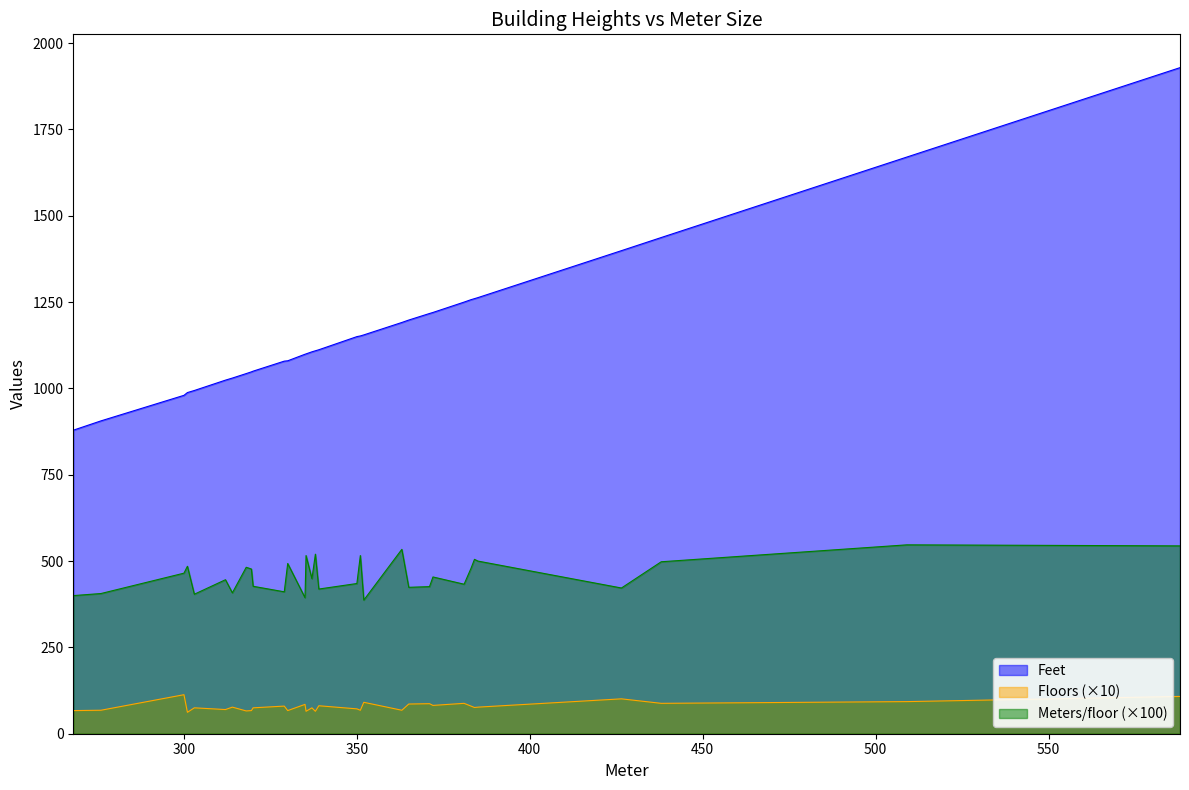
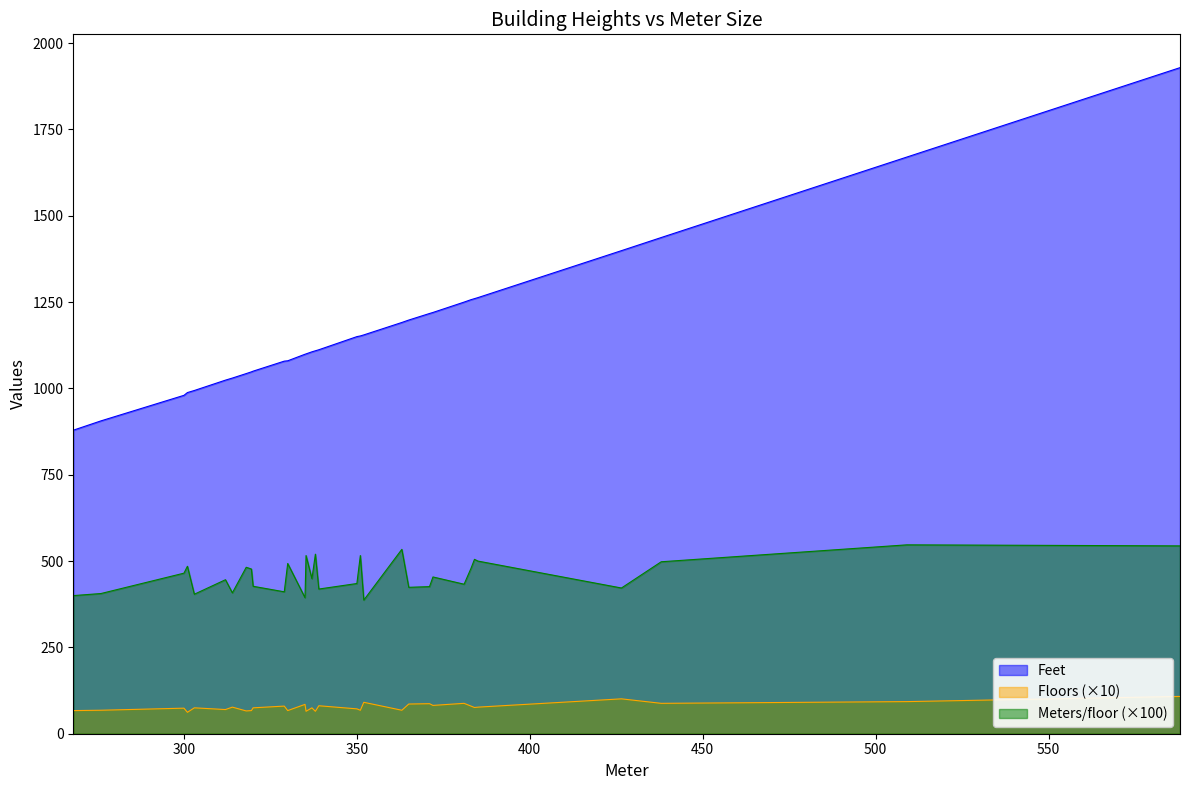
Floors (×10), 300: 110 -> 70
